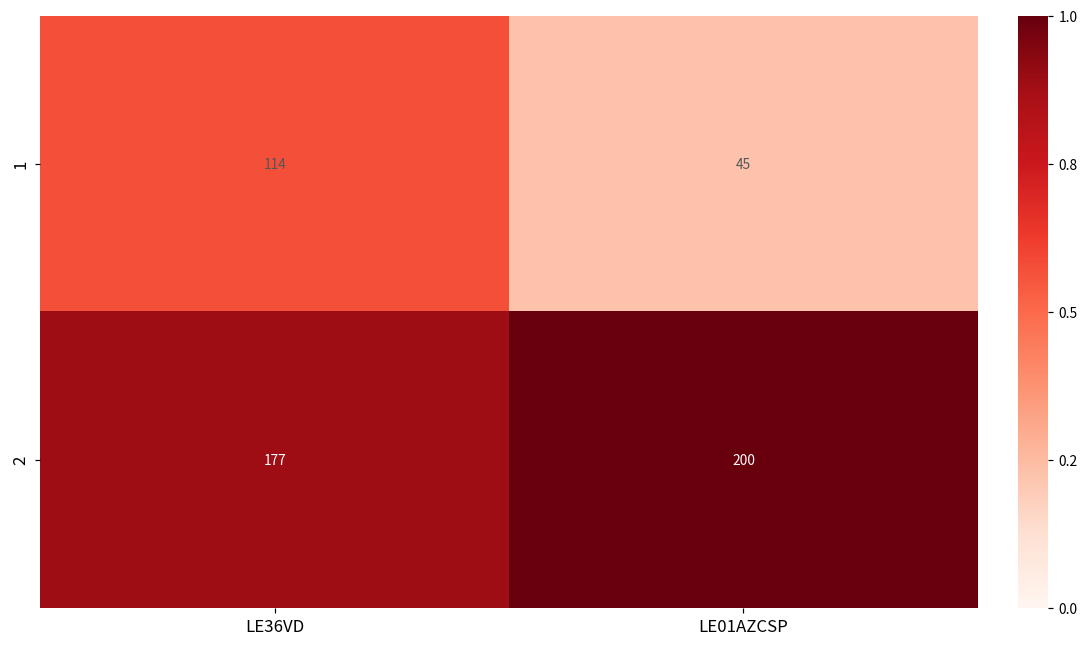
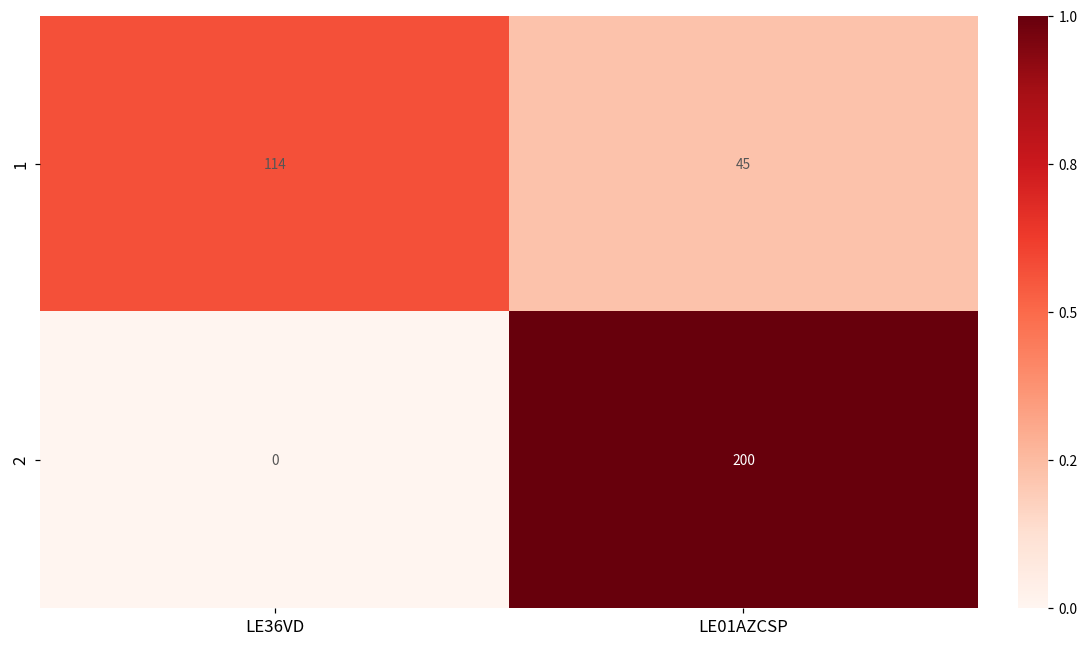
2, LE36VD: 177 -> 0
